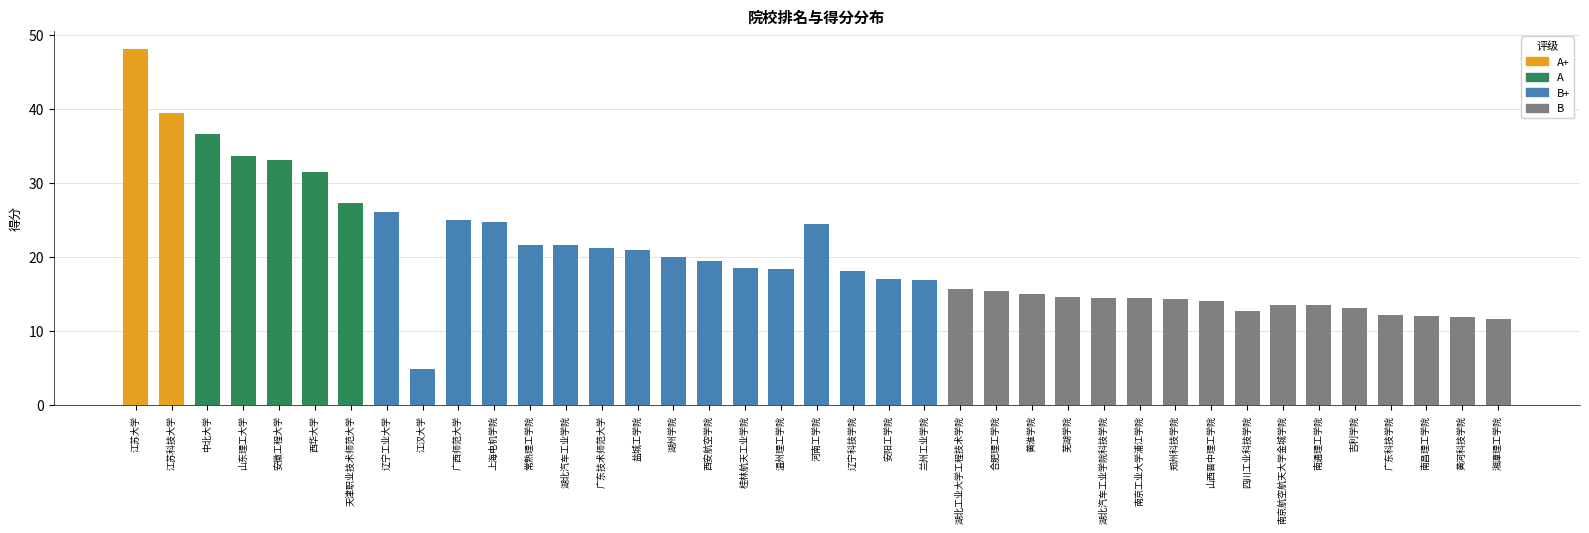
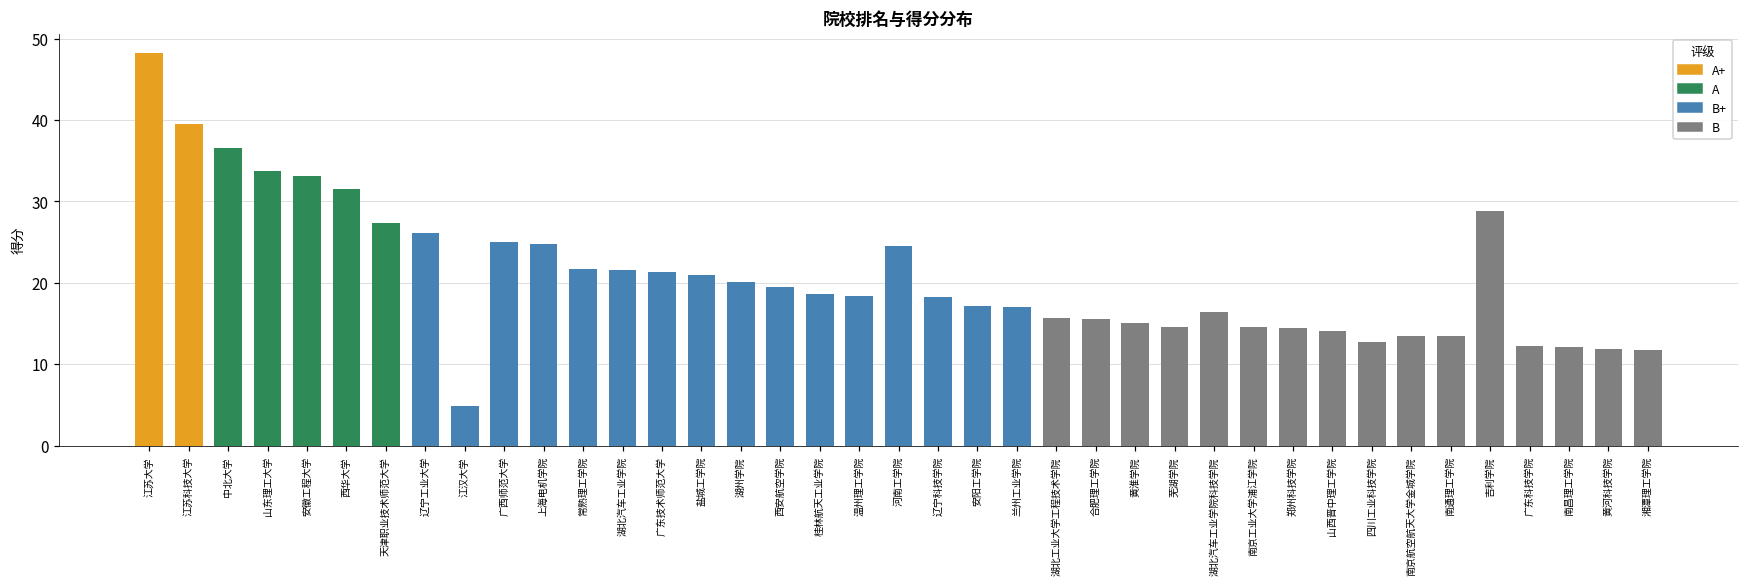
湖北汽车工业学院科技学院: 15 -> 16
吉利学院: 13 -> 29
